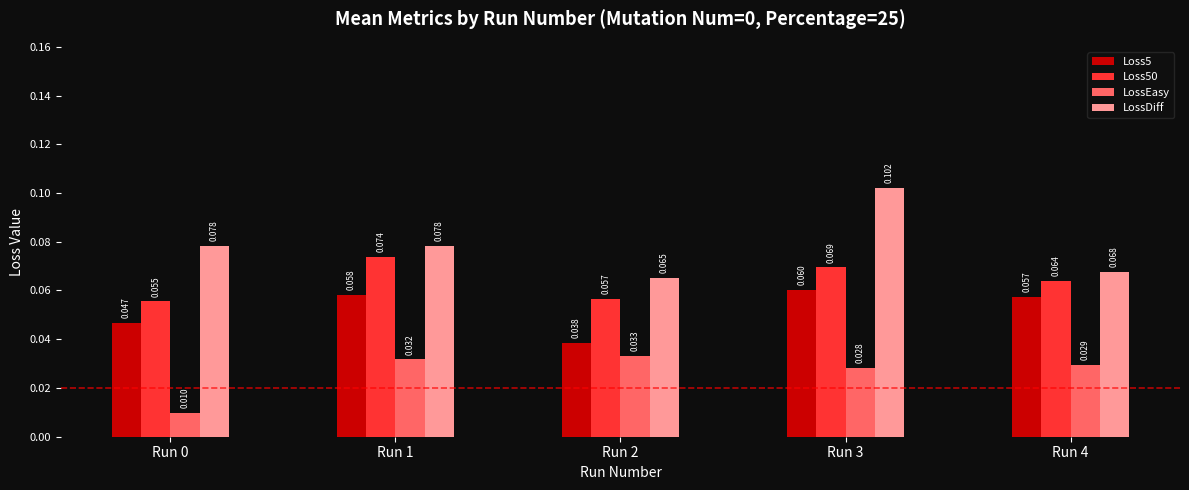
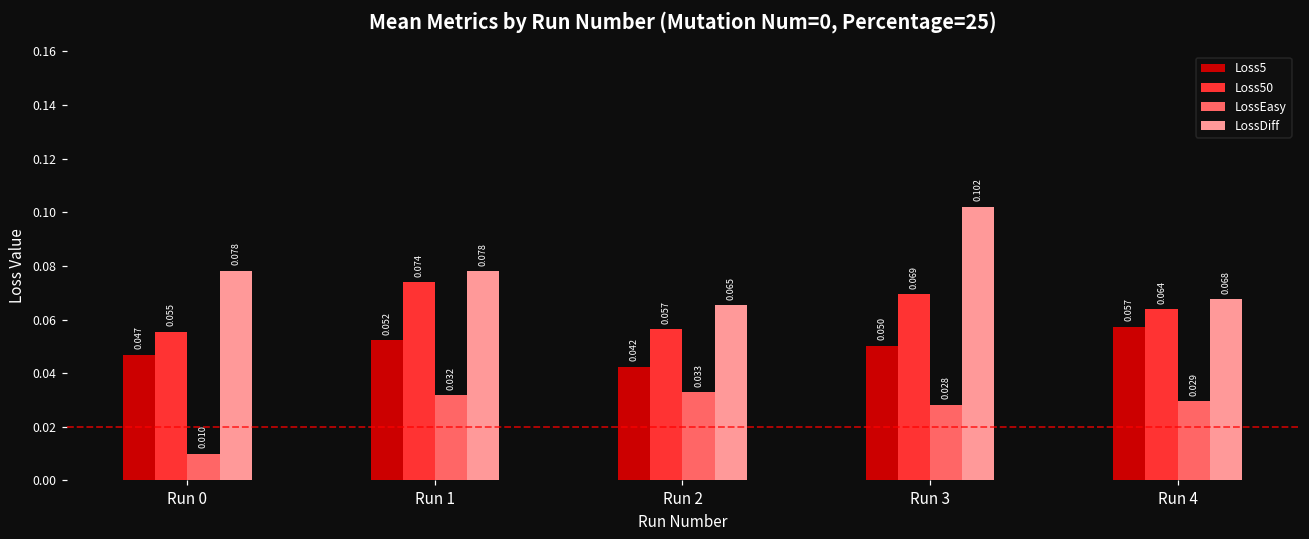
Loss5, Run 1: 0.058 -> 0.052
Loss5, Run 2: 0.038 -> 0.042
Loss5, Run 3: 0.060 -> 0.050
